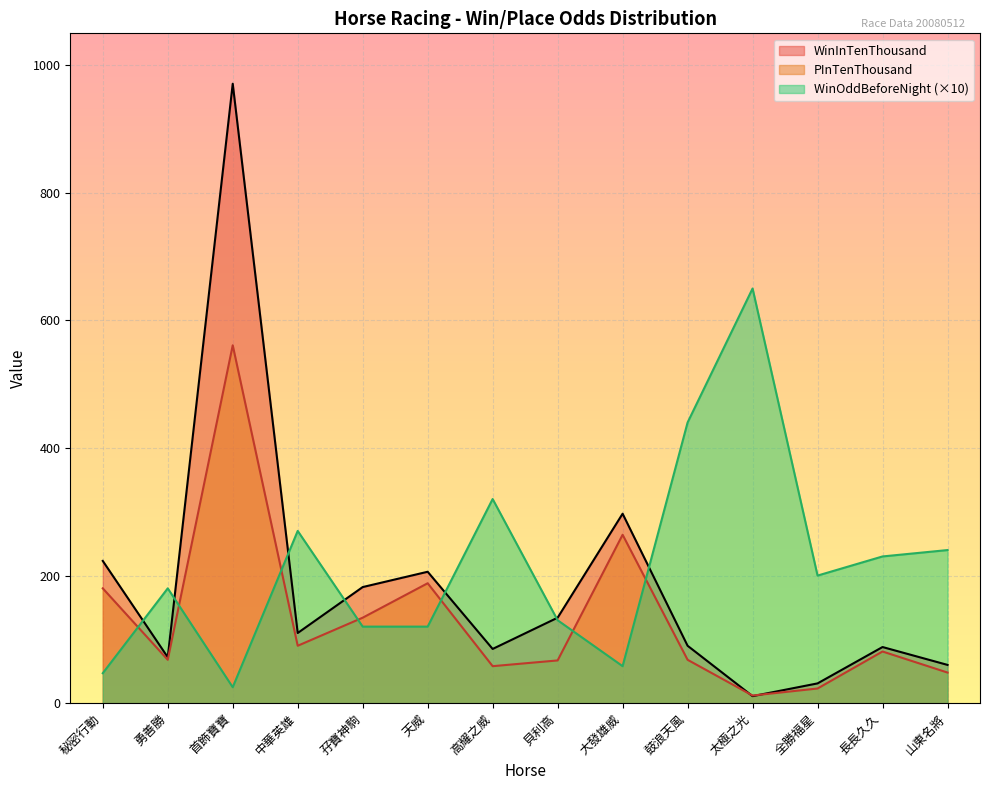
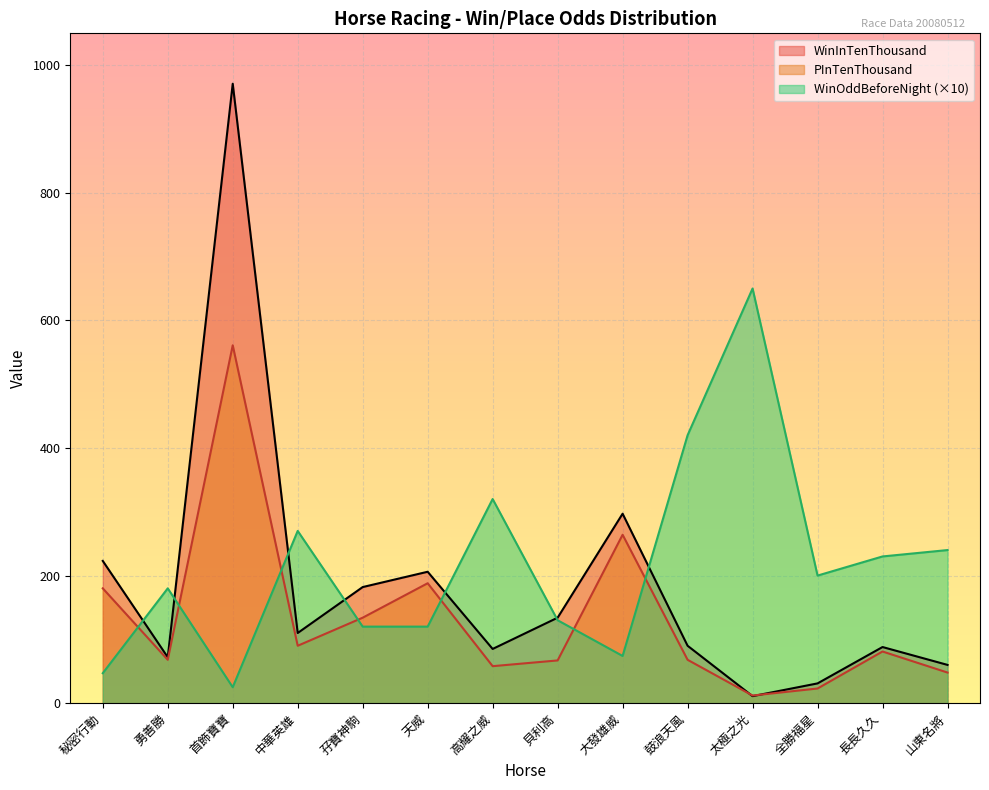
WinOddBeforeNight (×10), 大發雄威: 60 -> 70
WinOddBeforeNight (×10), 鼓浪天風: 440 -> 420
